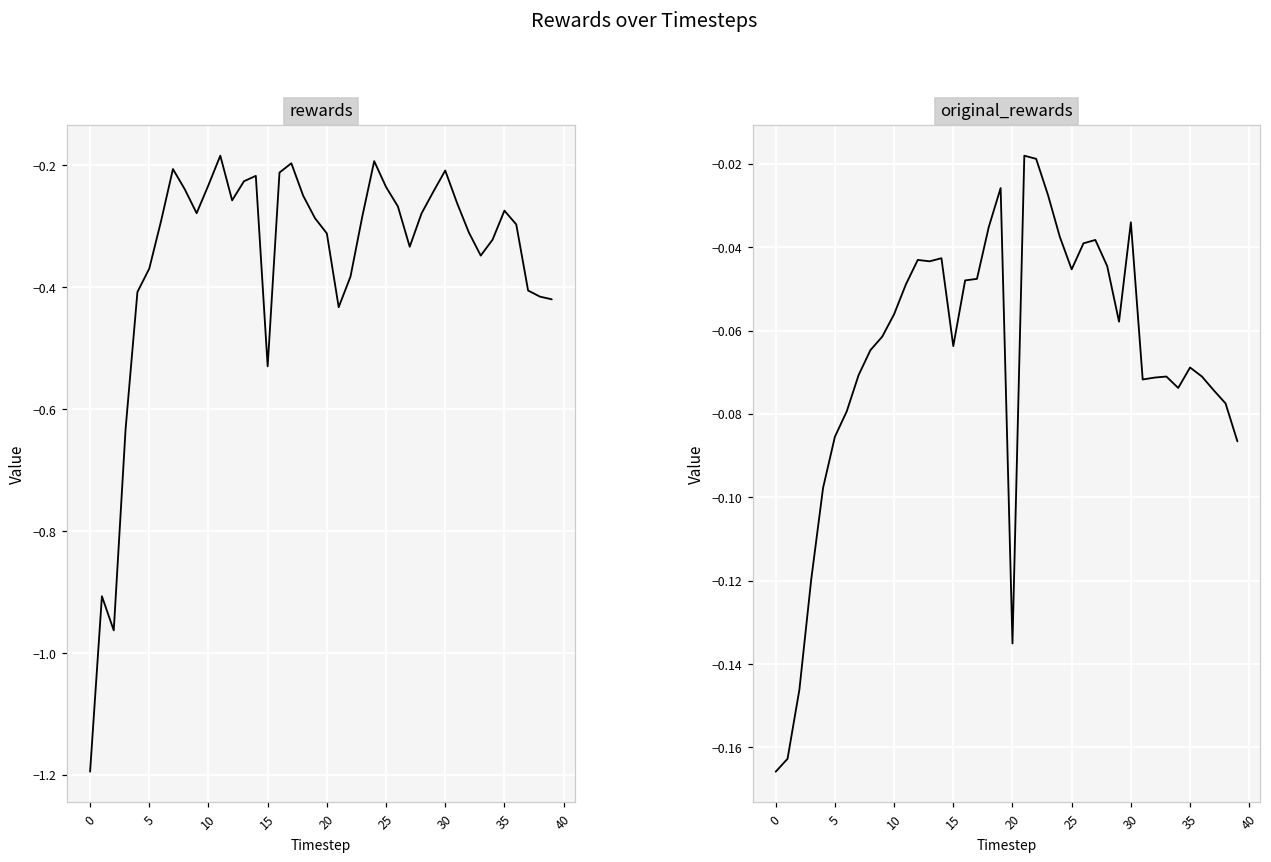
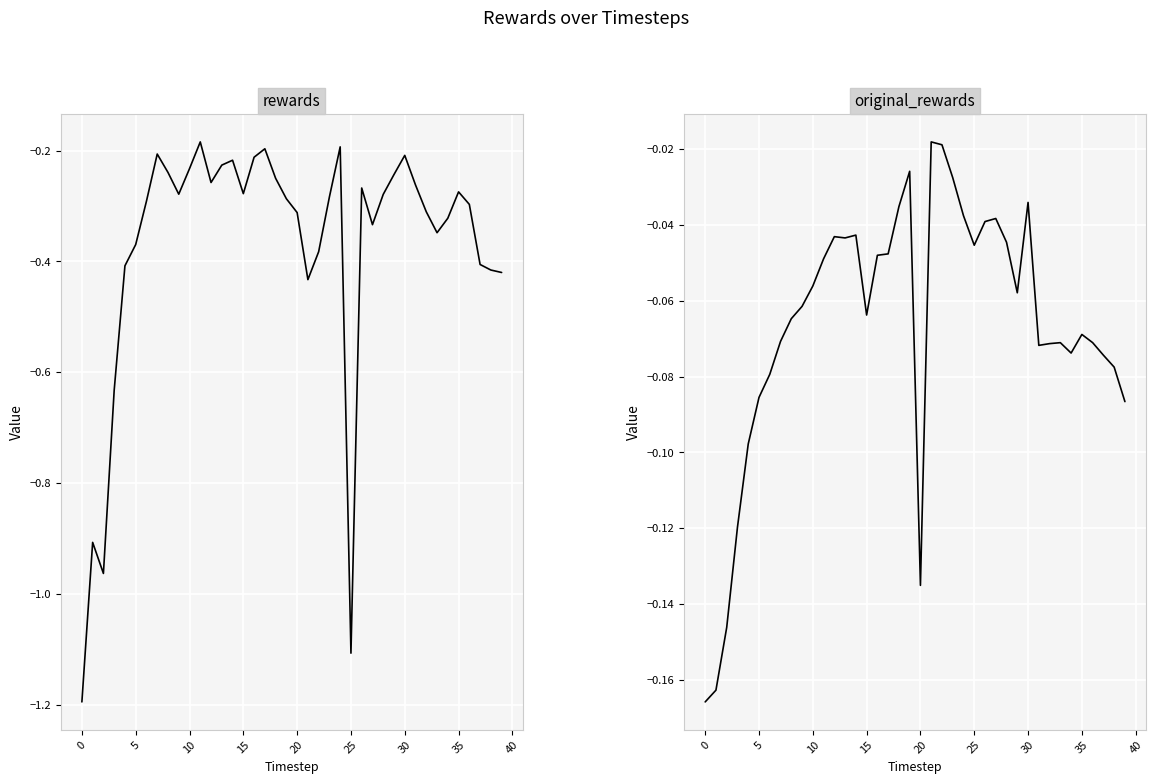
rewards, 15: -0.53 -> -0.28
rewards, 25: -0.24 -> -1.11
